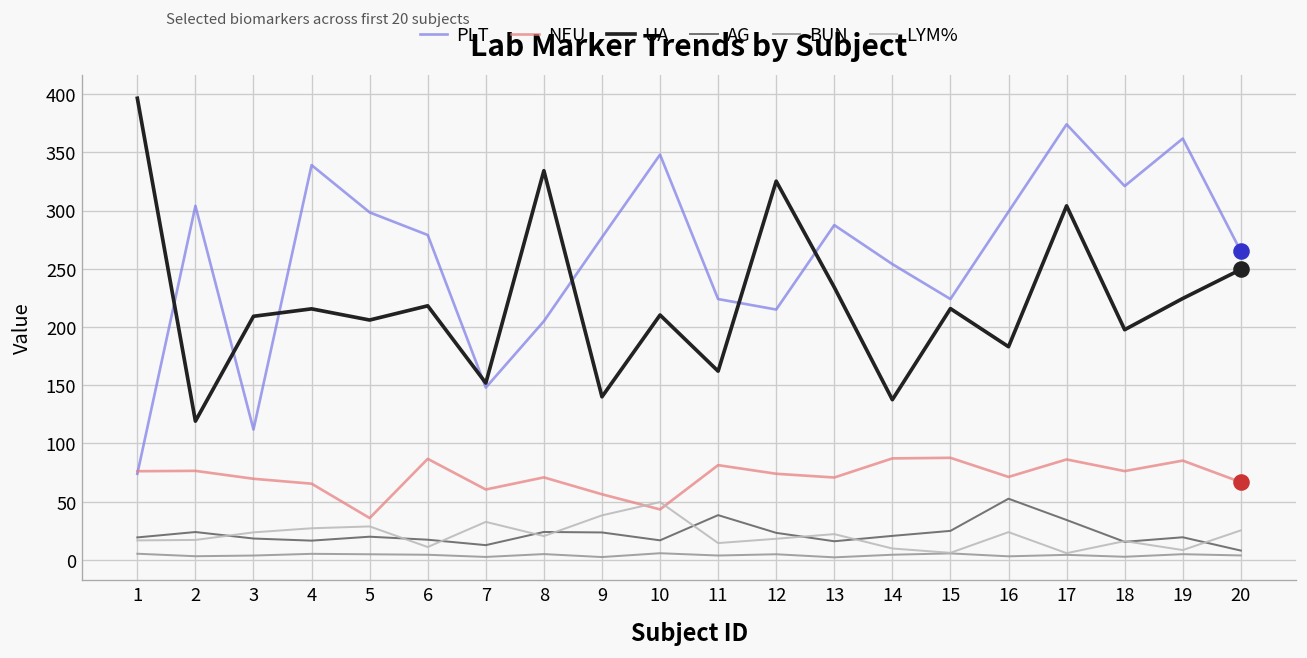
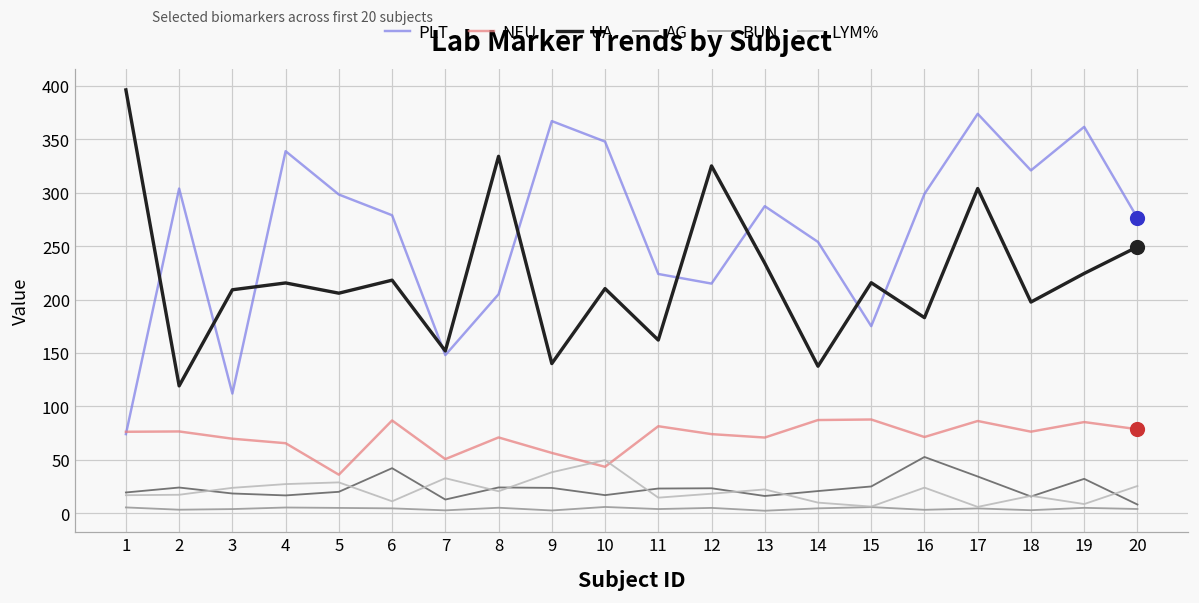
AG, 6: 20 -> 40
NEU, 7: 60 -> 50
PLT, 9: 280 -> 370
AG, 11: 40 -> 20
PLT, 15: 220 -> 180
AG, 19: 20 -> 30
PLT, 20: 270 -> 280
NEU, 20: 70 -> 80
